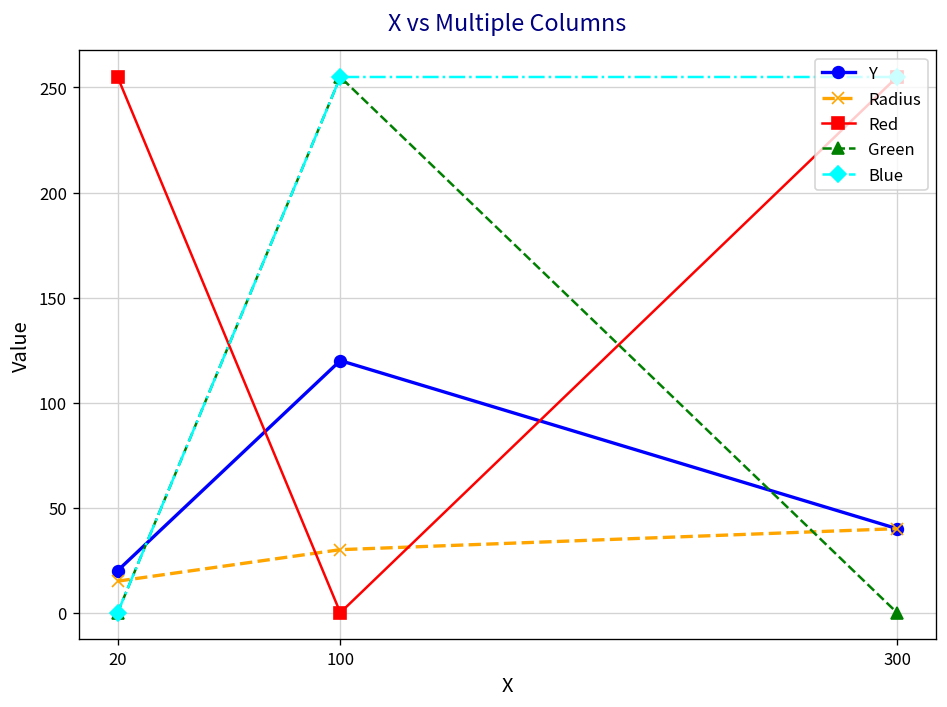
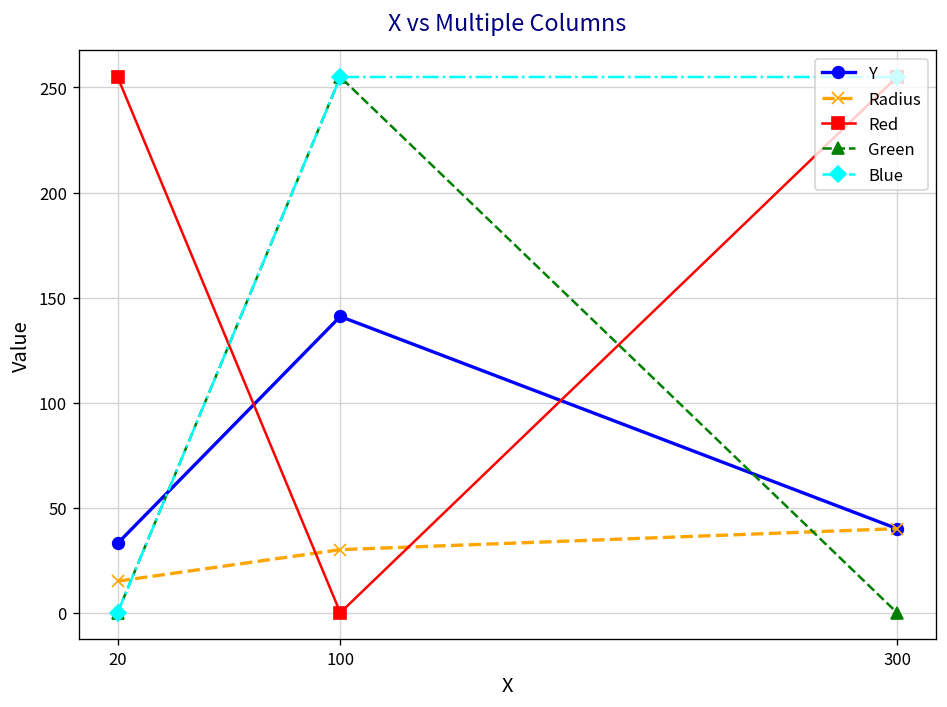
Y, 20: 20 -> 33
Y, 100: 120 -> 141
